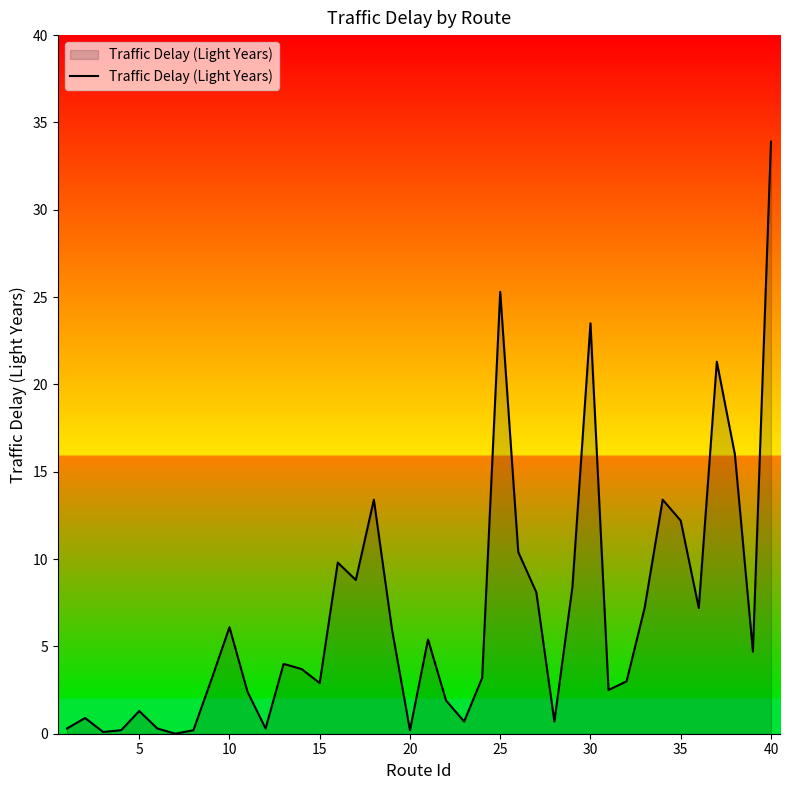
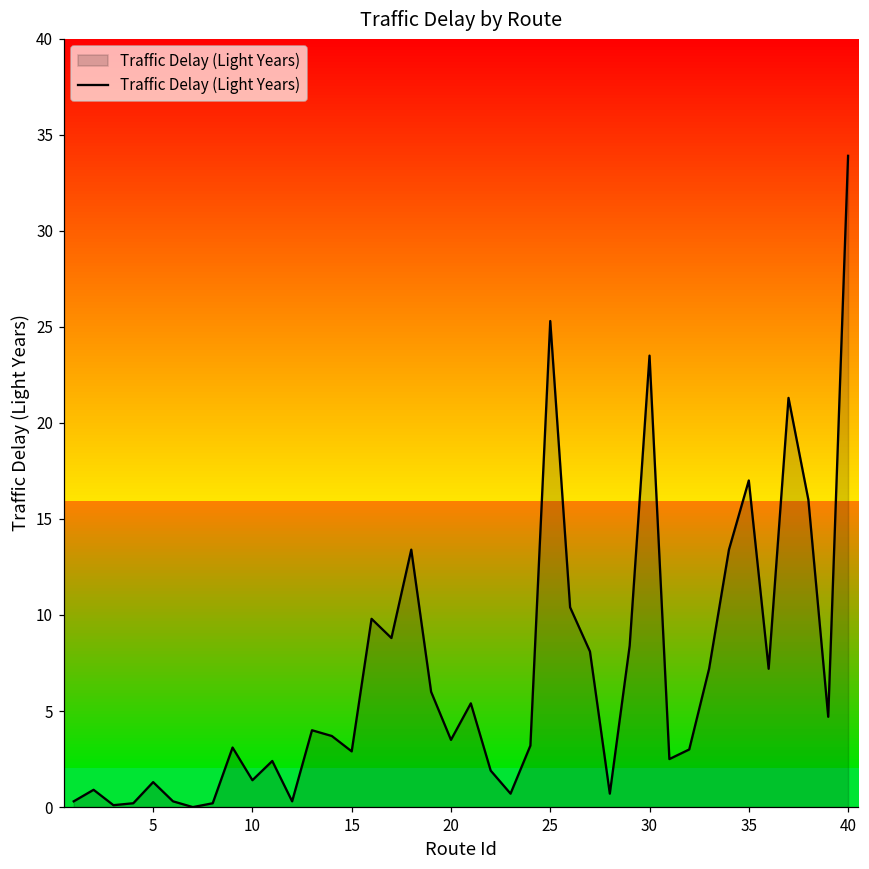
10: 6.1 -> 1.4
20: 0.2 -> 3.5
35: 12.2 -> 17.0
